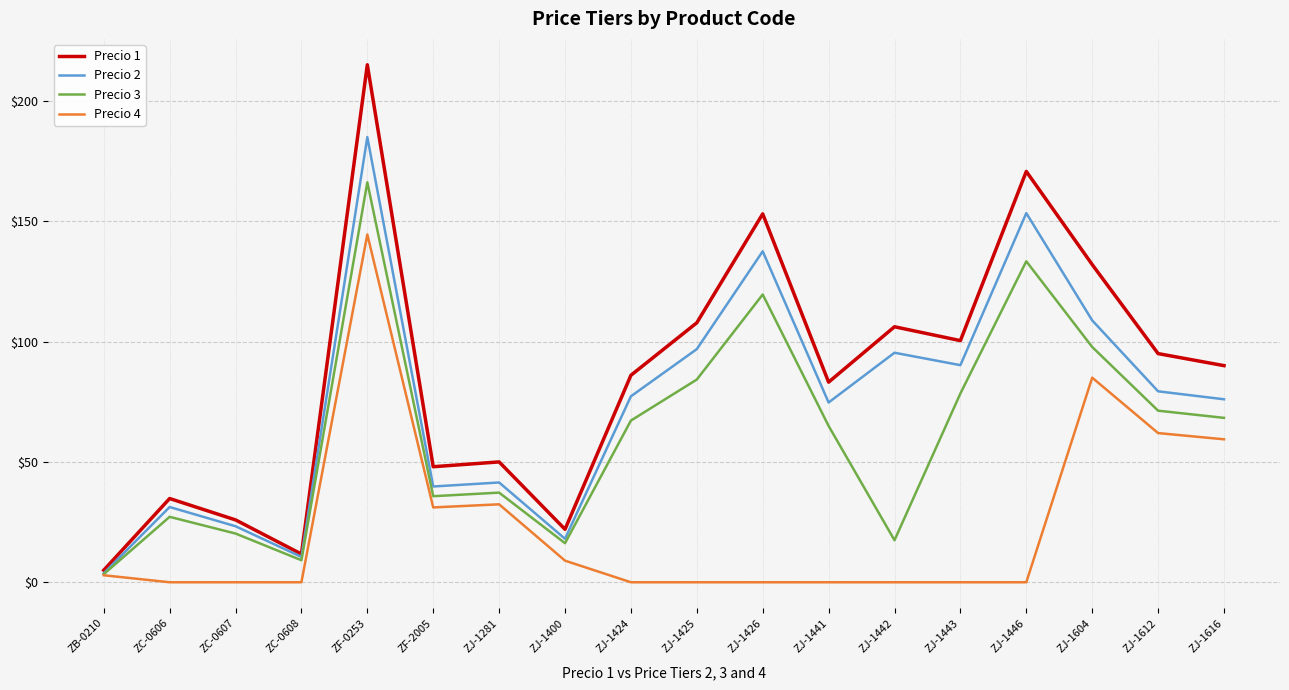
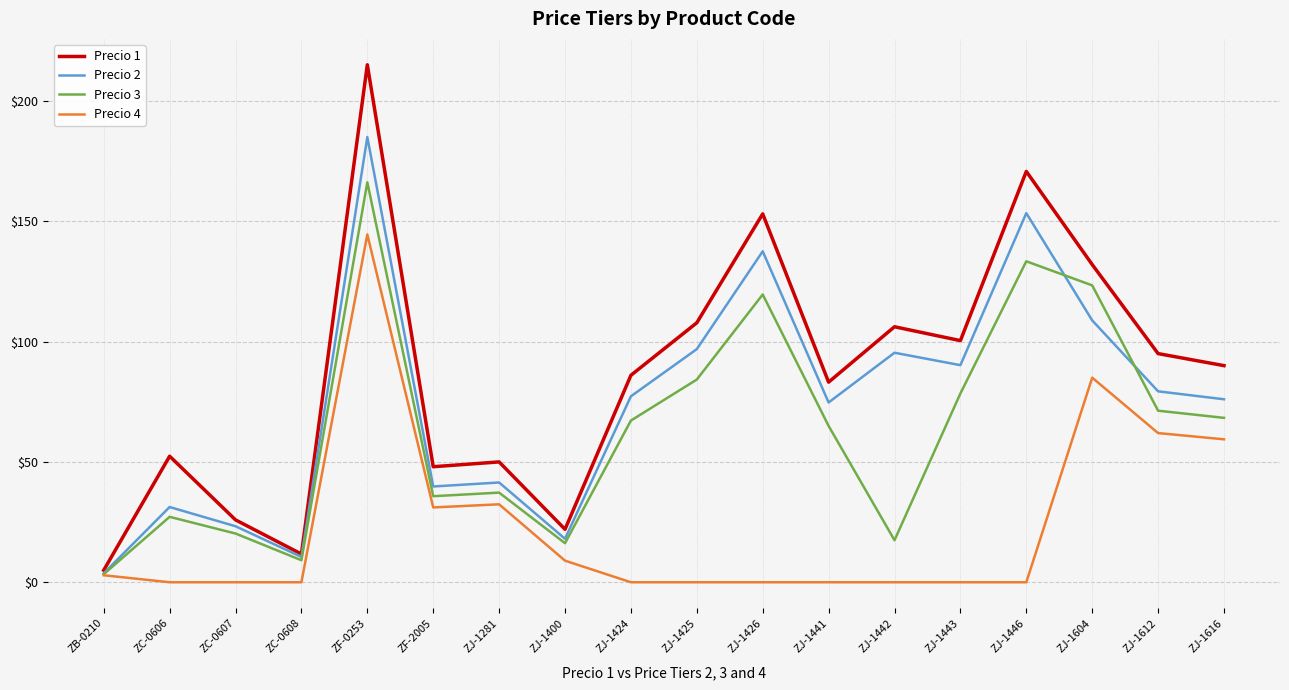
Precio 1, ZC-0606: $35 -> $52
Precio 3, ZJ-1604: $98 -> $123
